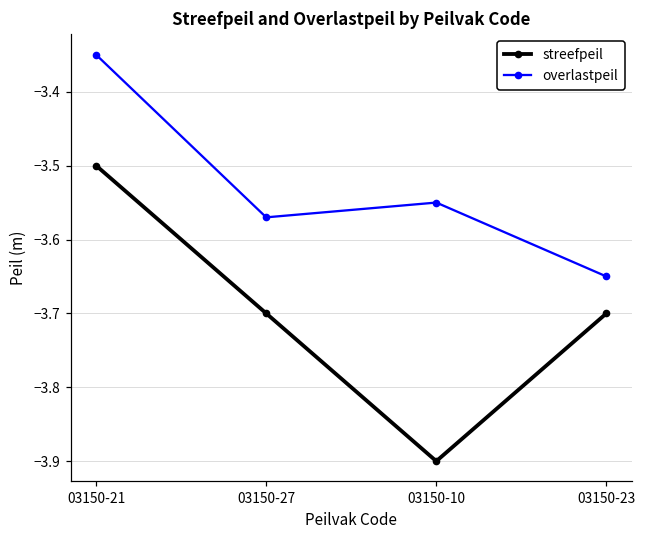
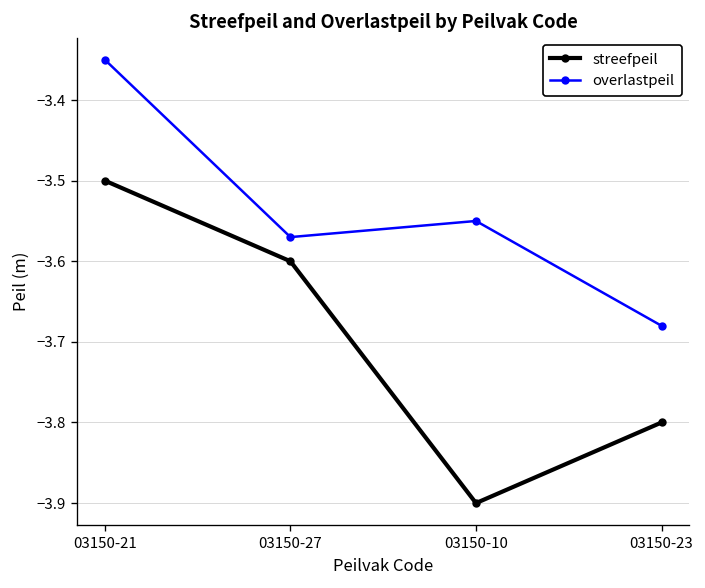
streefpeil, 03150-27: -3.7 -> -3.6
streefpeil, 03150-23: -3.7 -> -3.8
overlastpeil, 03150-23: -3.65 -> -3.68
